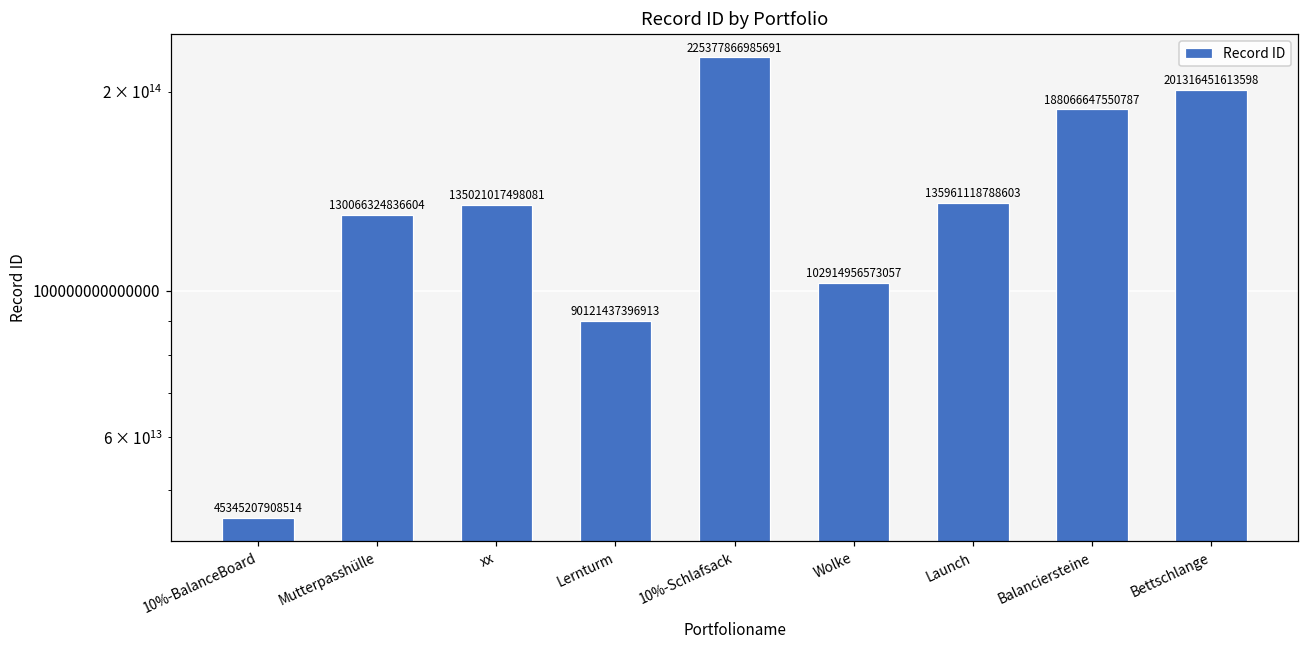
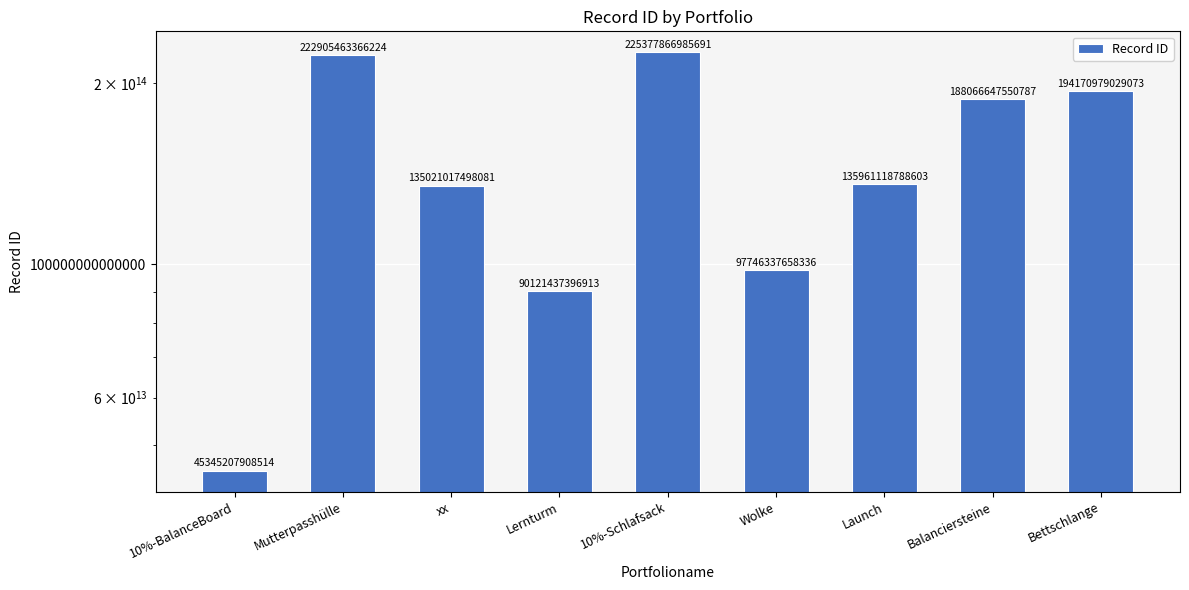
Mutterpasshülle: 130066324836604 -> 222905463366224
Wolke: 102914956573057 -> 97746337658336
Bettschlange: 201316451613598 -> 194170979029073
